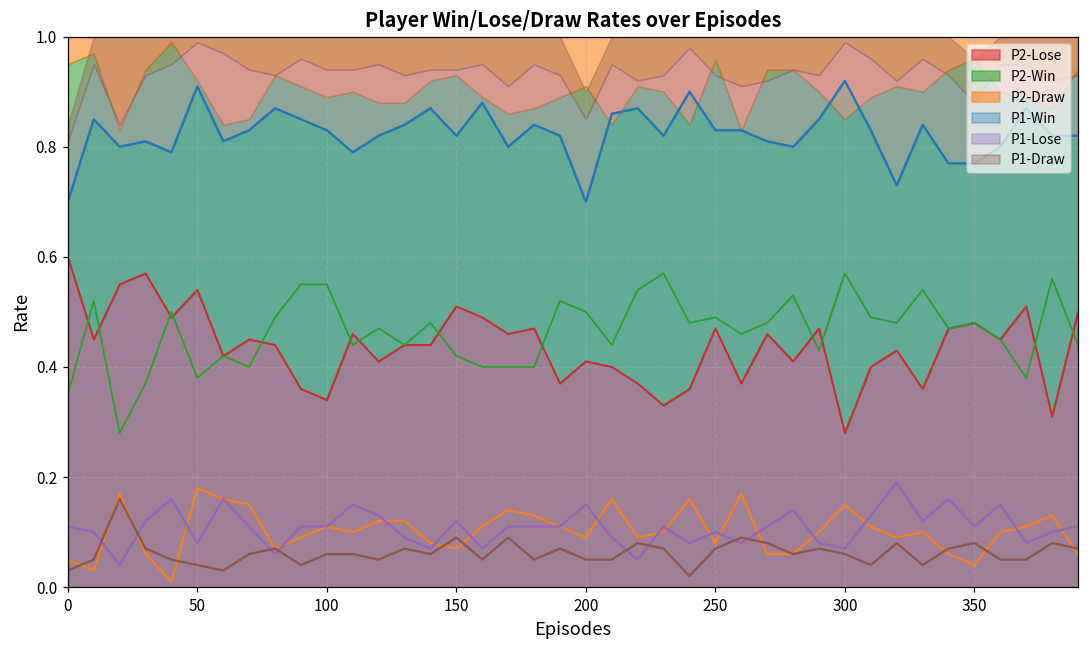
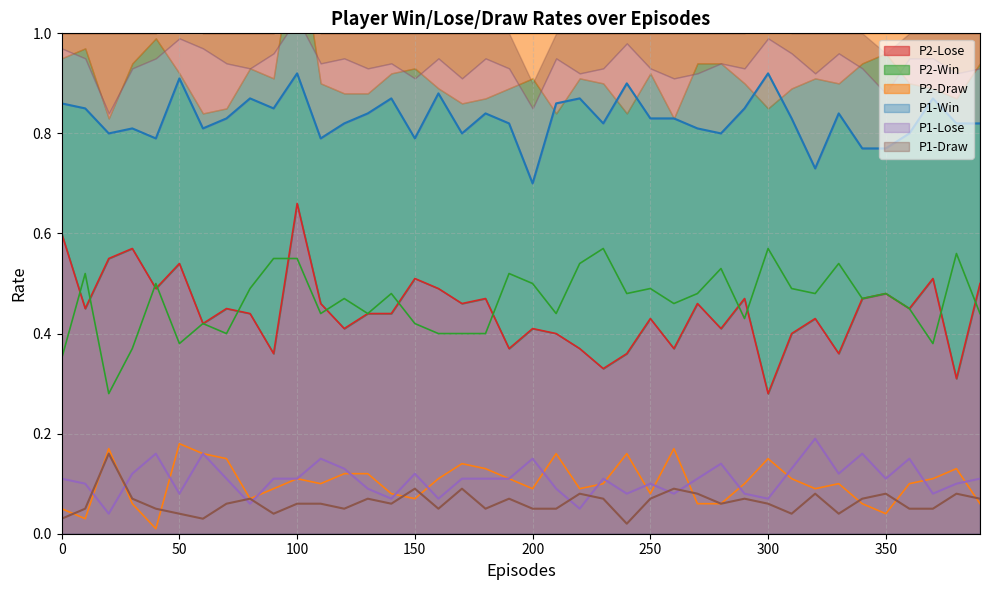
P1-Win, 0: 0.70 -> 0.86
P2-Lose, 100: 0.34 -> 0.66
P1-Win, 100: 0.83 -> 0.92
P1-Win, 150: 0.82 -> 0.79
P2-Lose, 250: 0.47 -> 0.43
